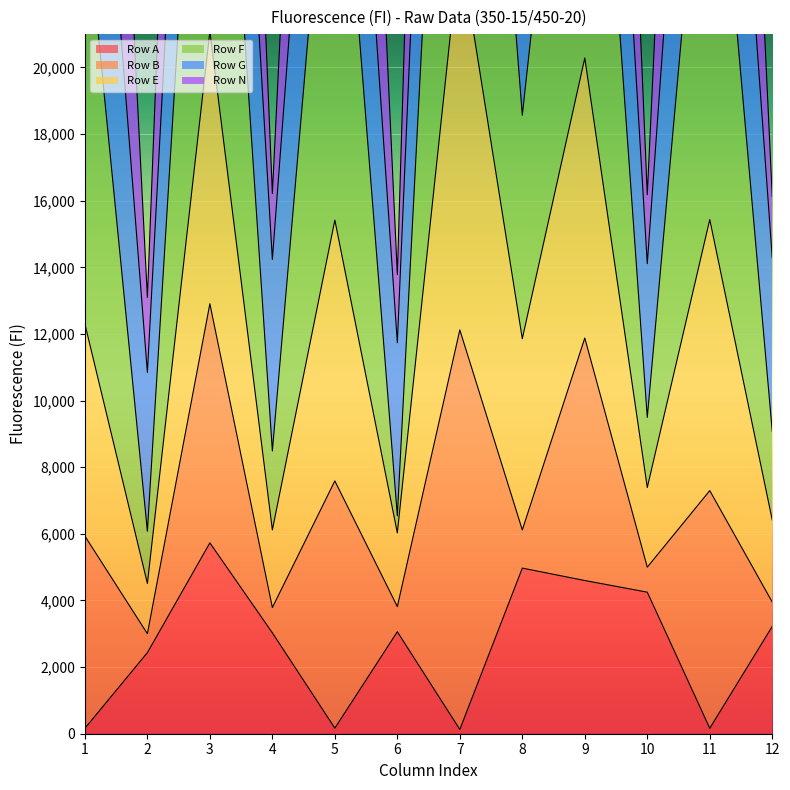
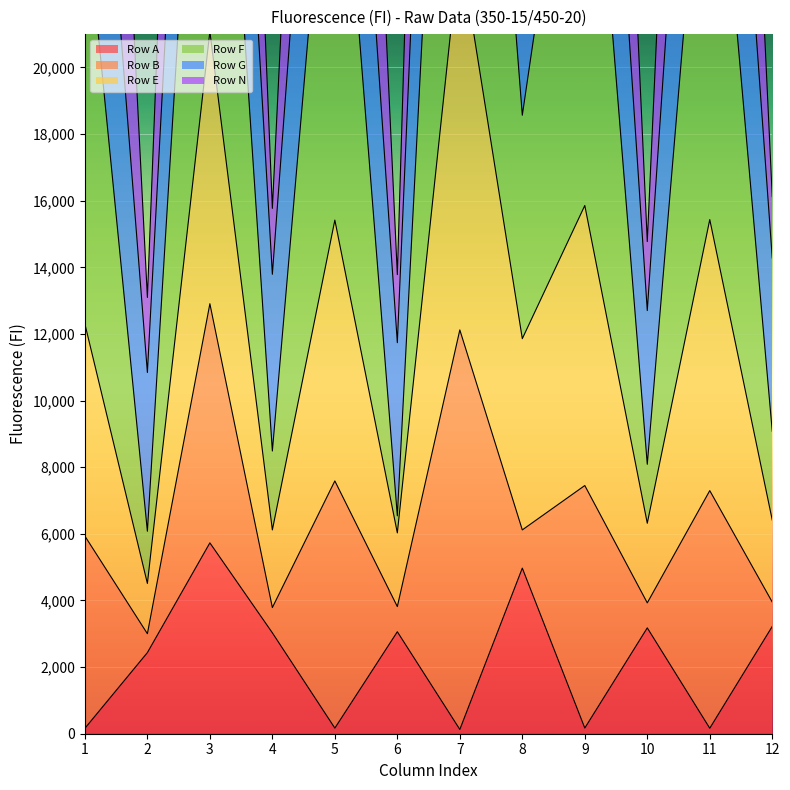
Row G, 4: 5,800 -> 5,300
Row A, 9: 4,600 -> 200
Row A, 10: 4,200 -> 3,200
Row F, 10: 2,100 -> 1,800
